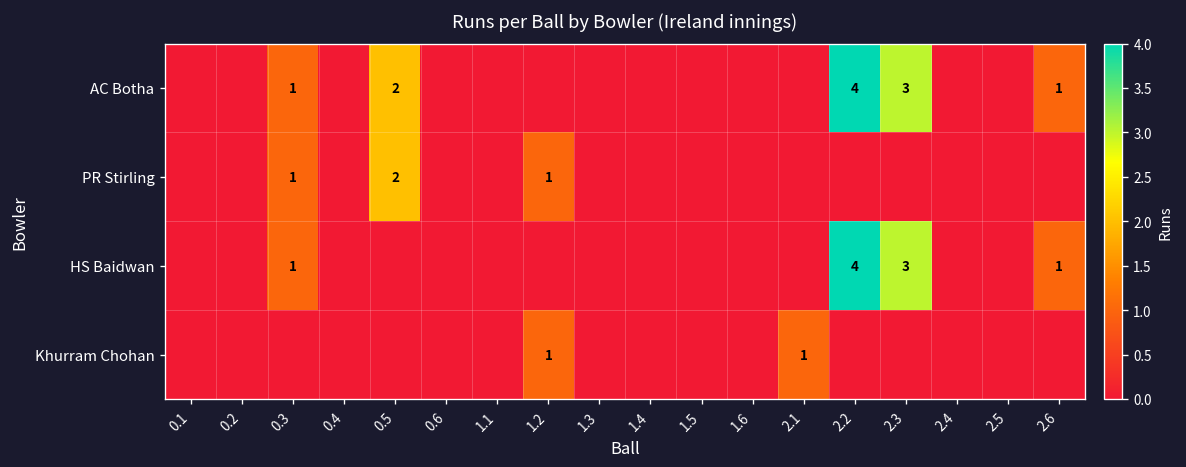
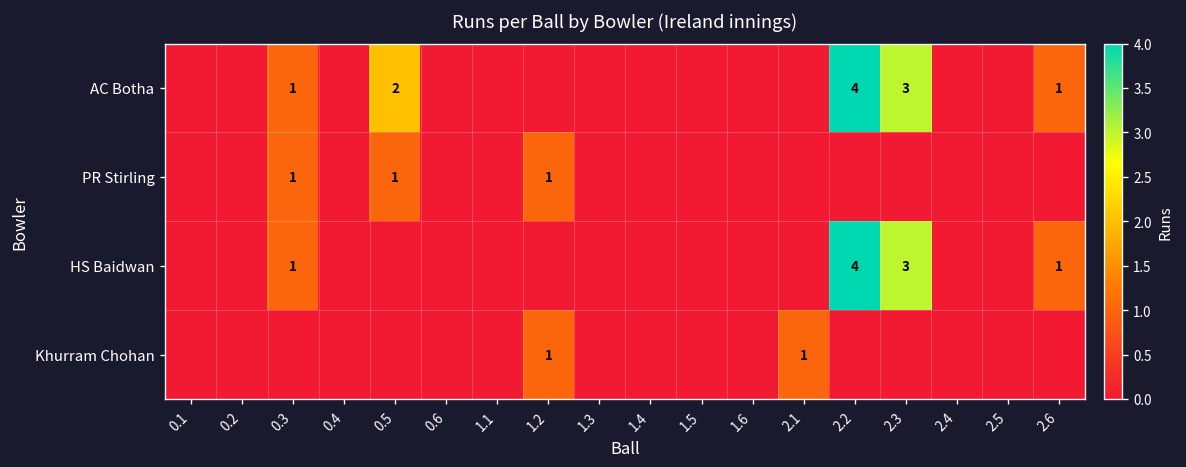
PR Stirling, 0.5: 2 -> 1
